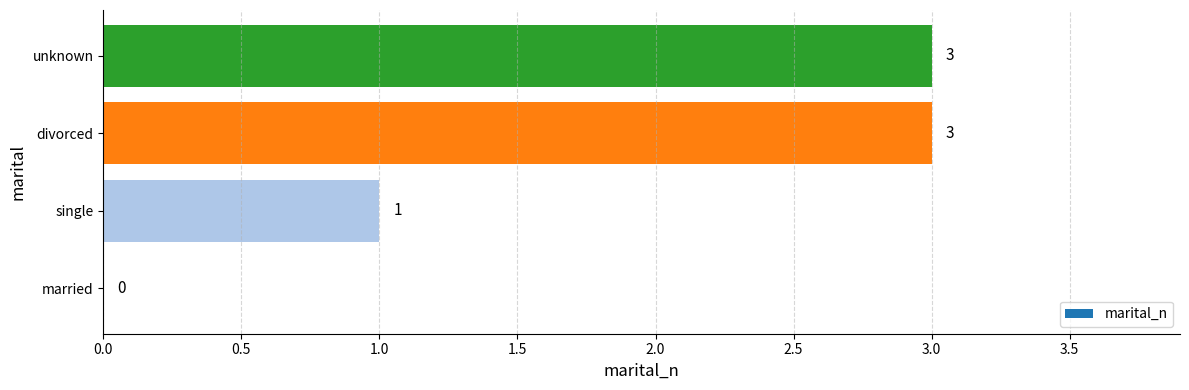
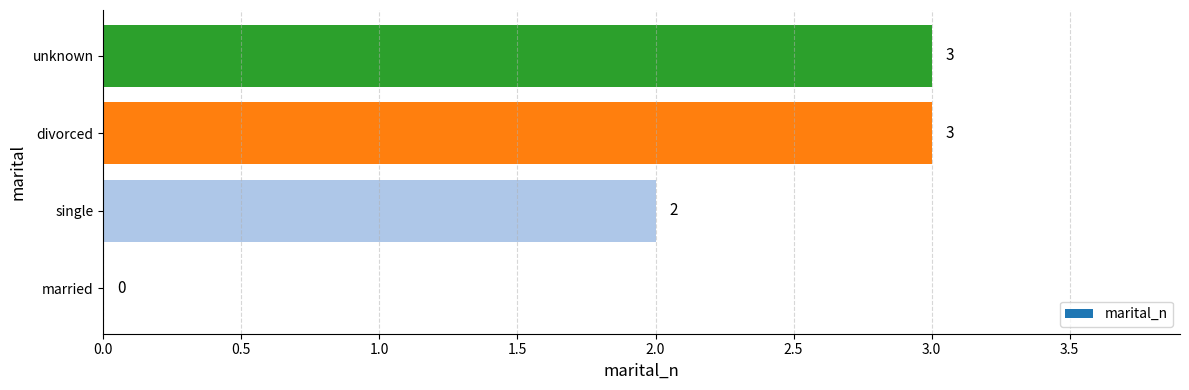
single: 1 -> 2
